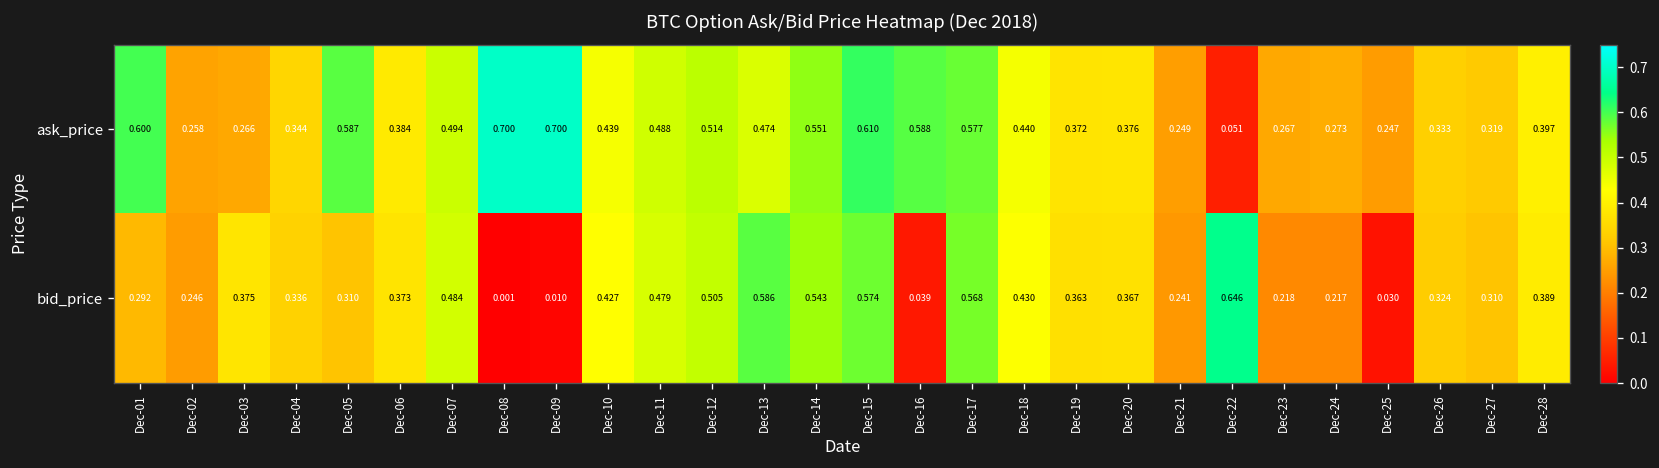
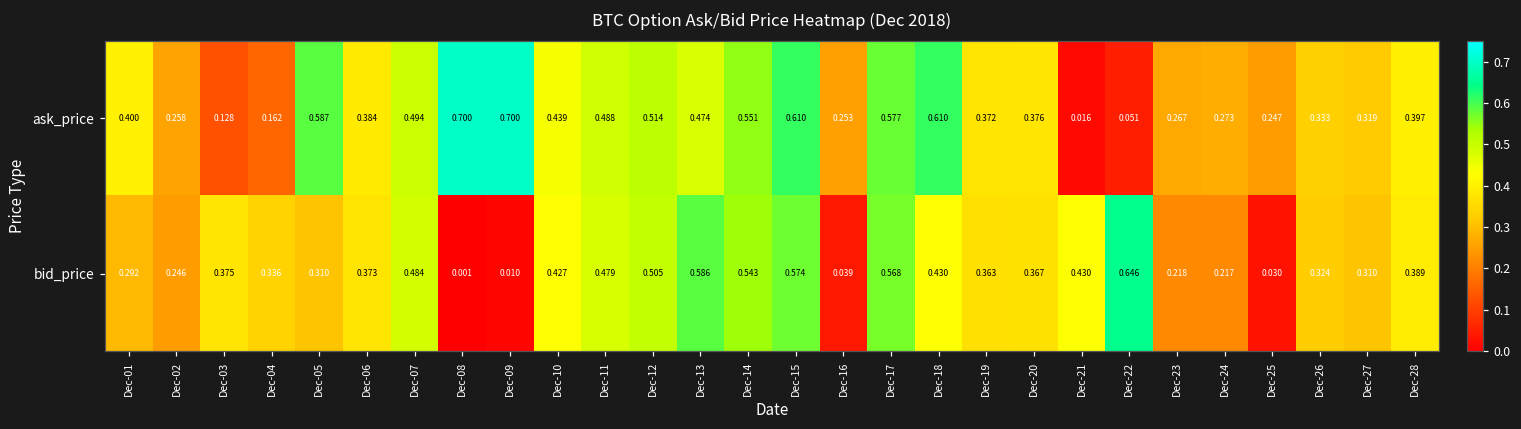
ask_price, Dec-01: 0.600 -> 0.400
ask_price, Dec-03: 0.266 -> 0.128
ask_price, Dec-04: 0.344 -> 0.162
ask_price, Dec-16: 0.588 -> 0.253
ask_price, Dec-18: 0.440 -> 0.610
ask_price, Dec-21: 0.249 -> 0.016
bid_price, Dec-21: 0.241 -> 0.430
